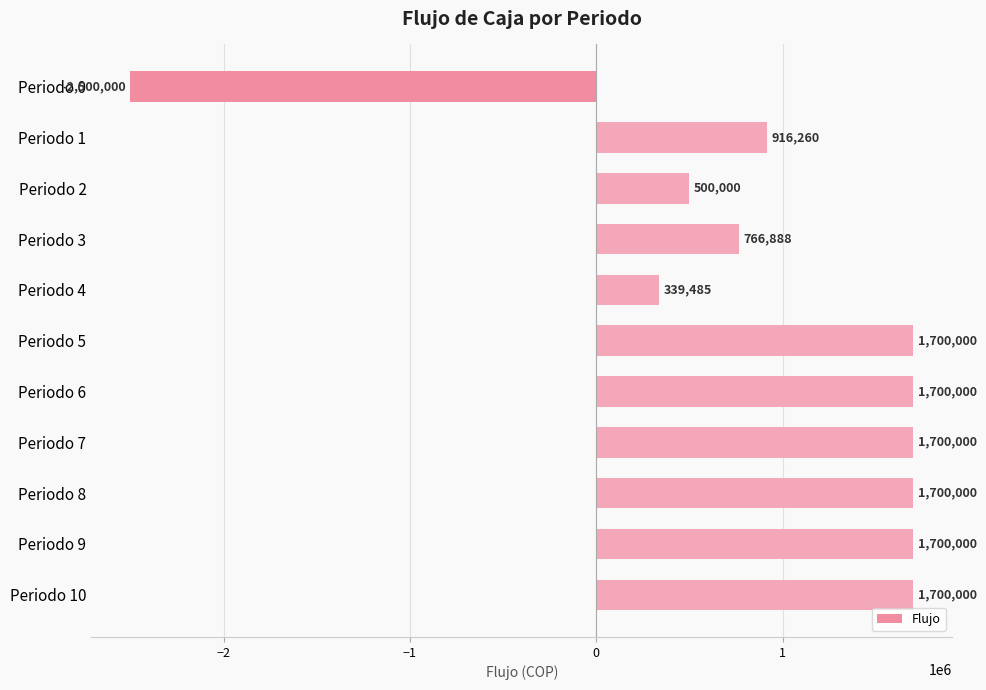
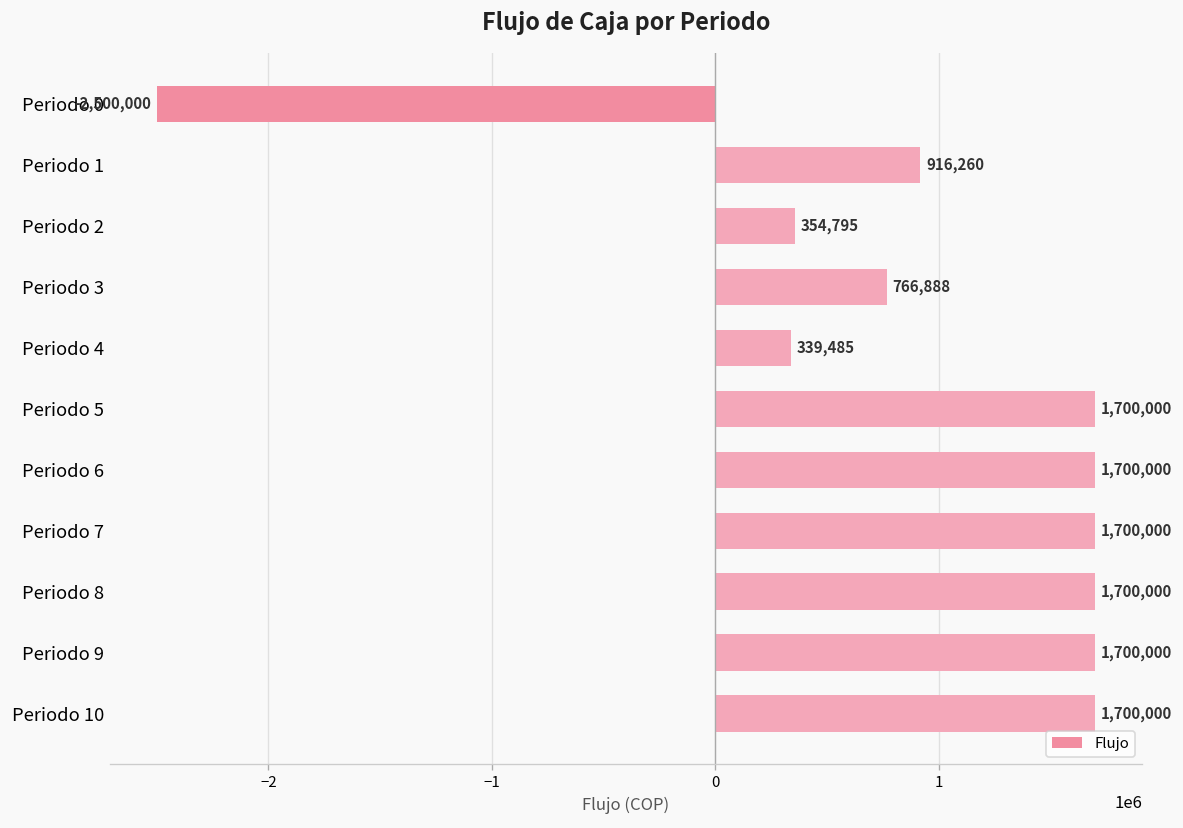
Periodo 2: 500,000 -> 354,795
